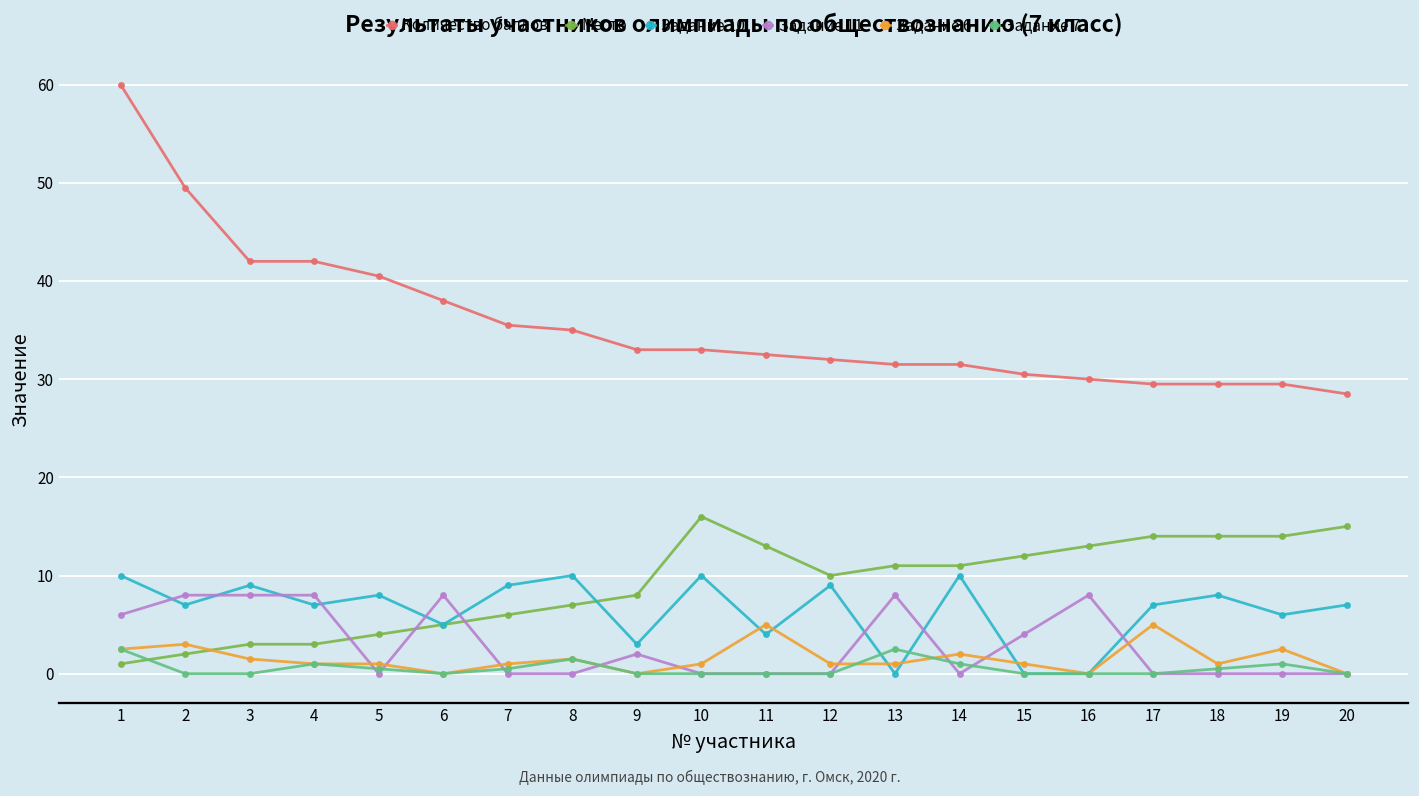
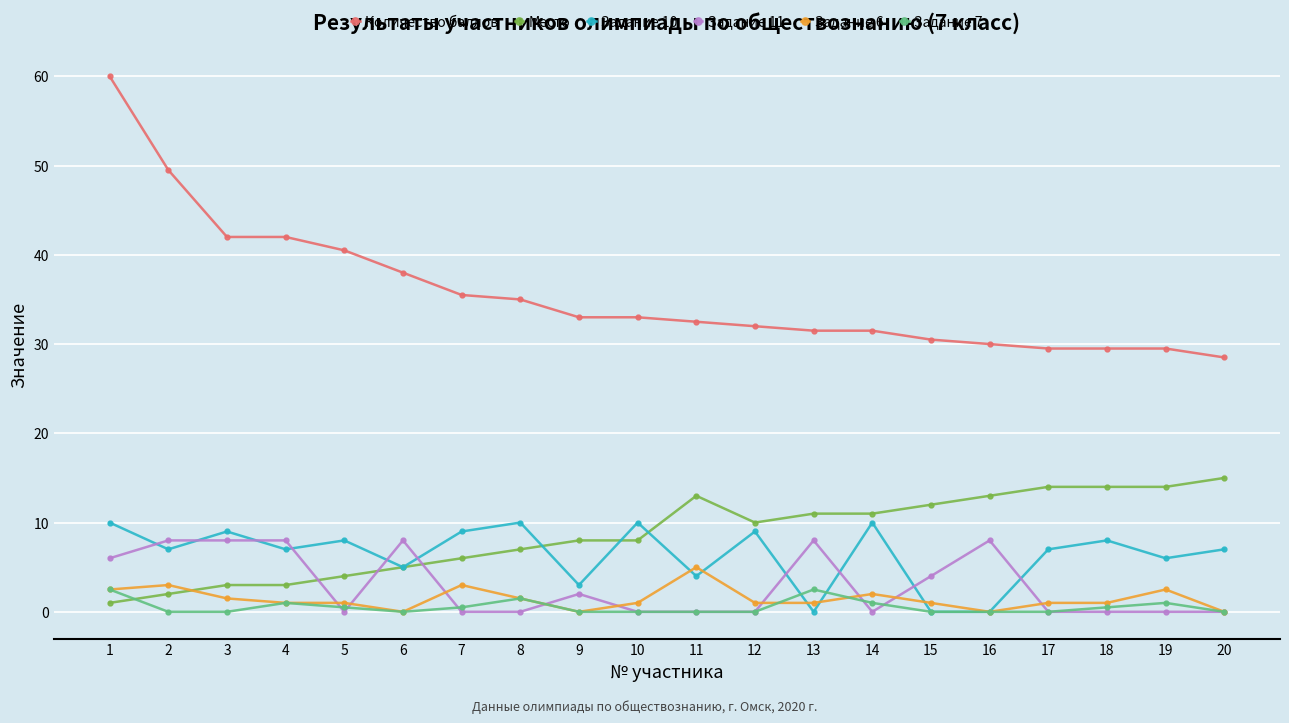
Задание 6, 7: 1 -> 3
Место, 10: 16 -> 8
Задание 6, 17: 5 -> 1
